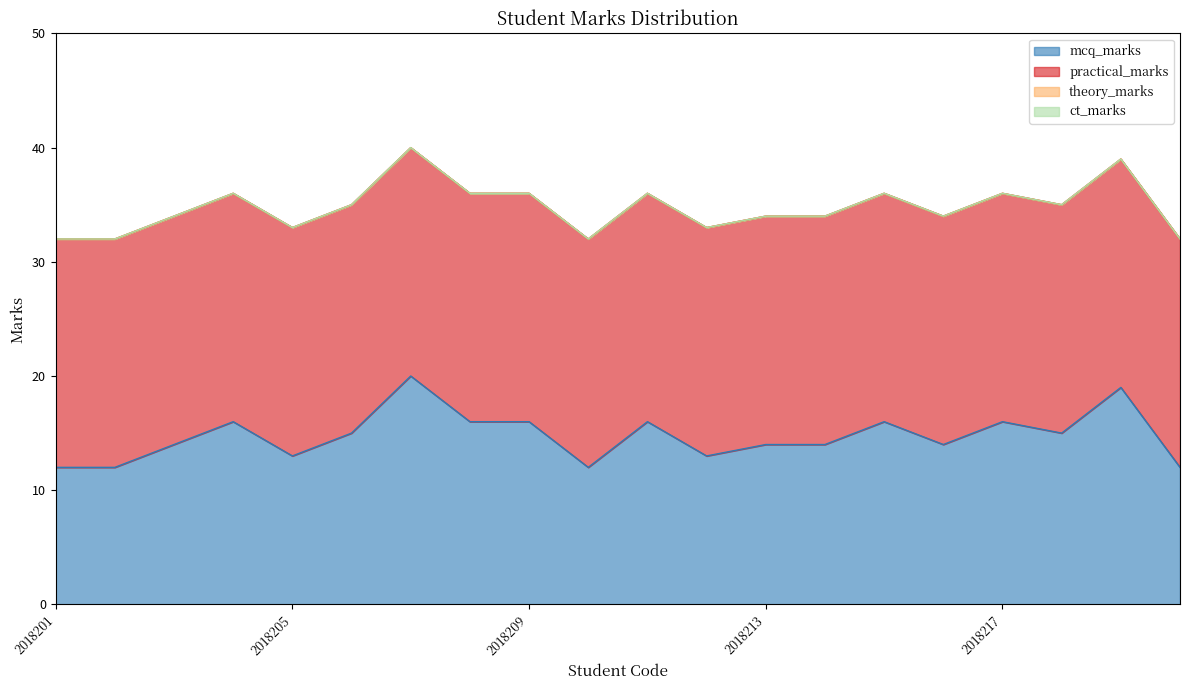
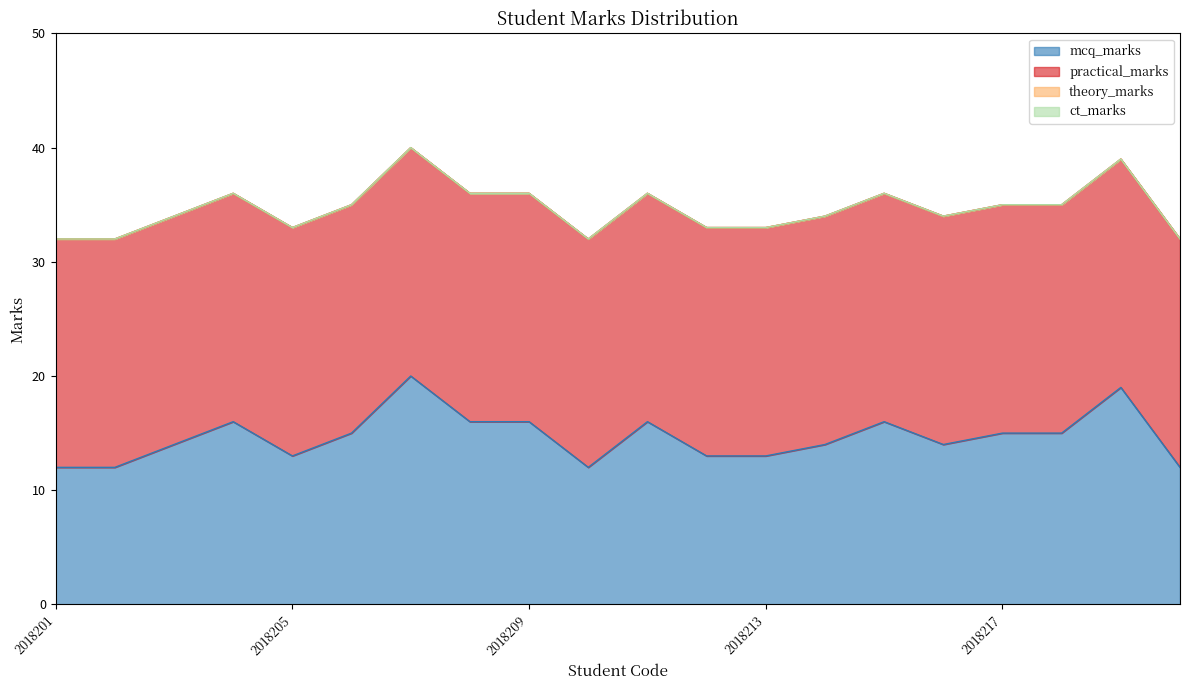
mcq_marks, 2018213: 14 -> 13
mcq_marks, 2018217: 16 -> 15
